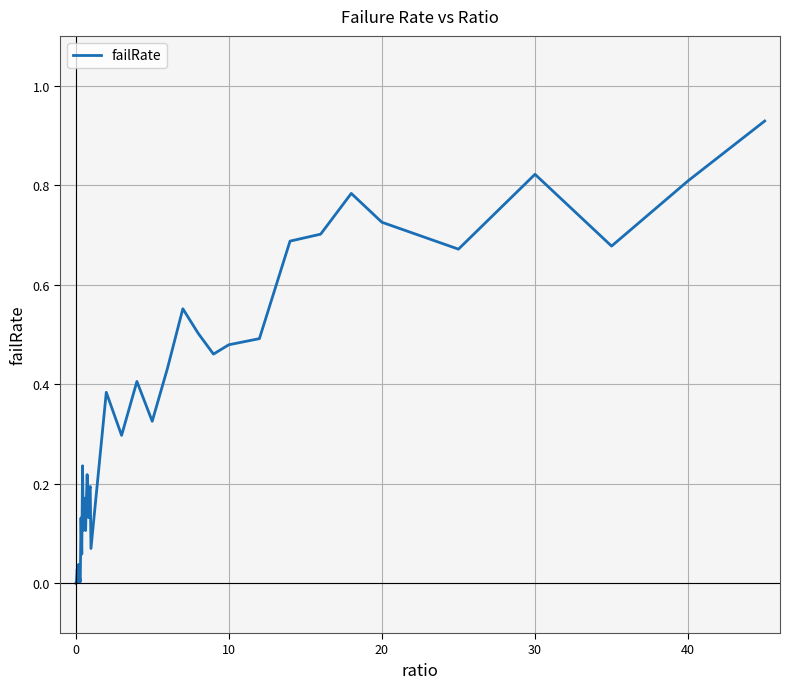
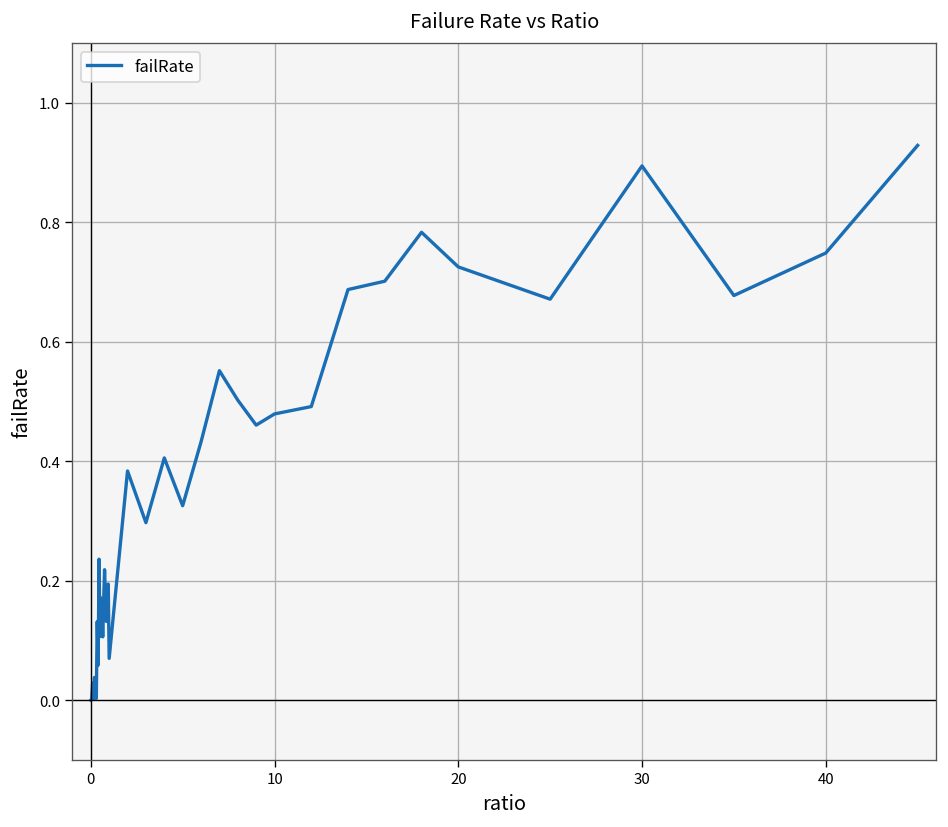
30: 0.82 -> 0.89
40: 0.81 -> 0.75
